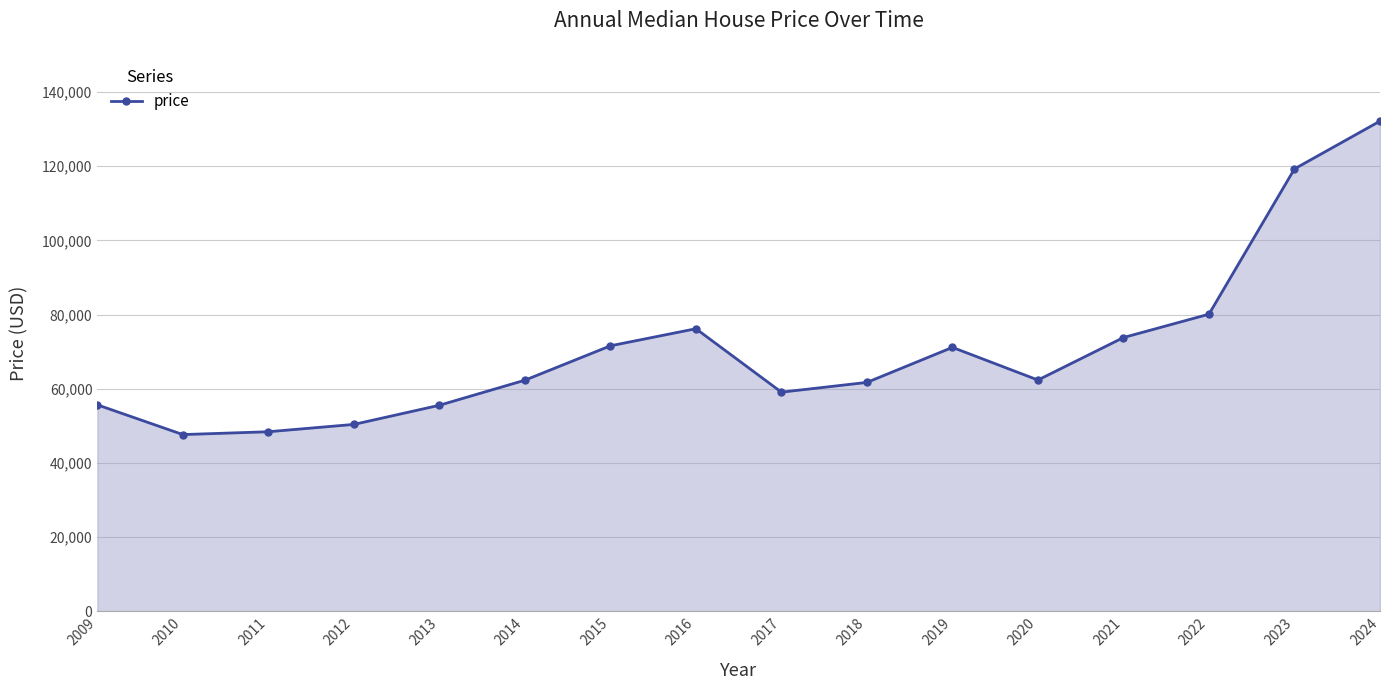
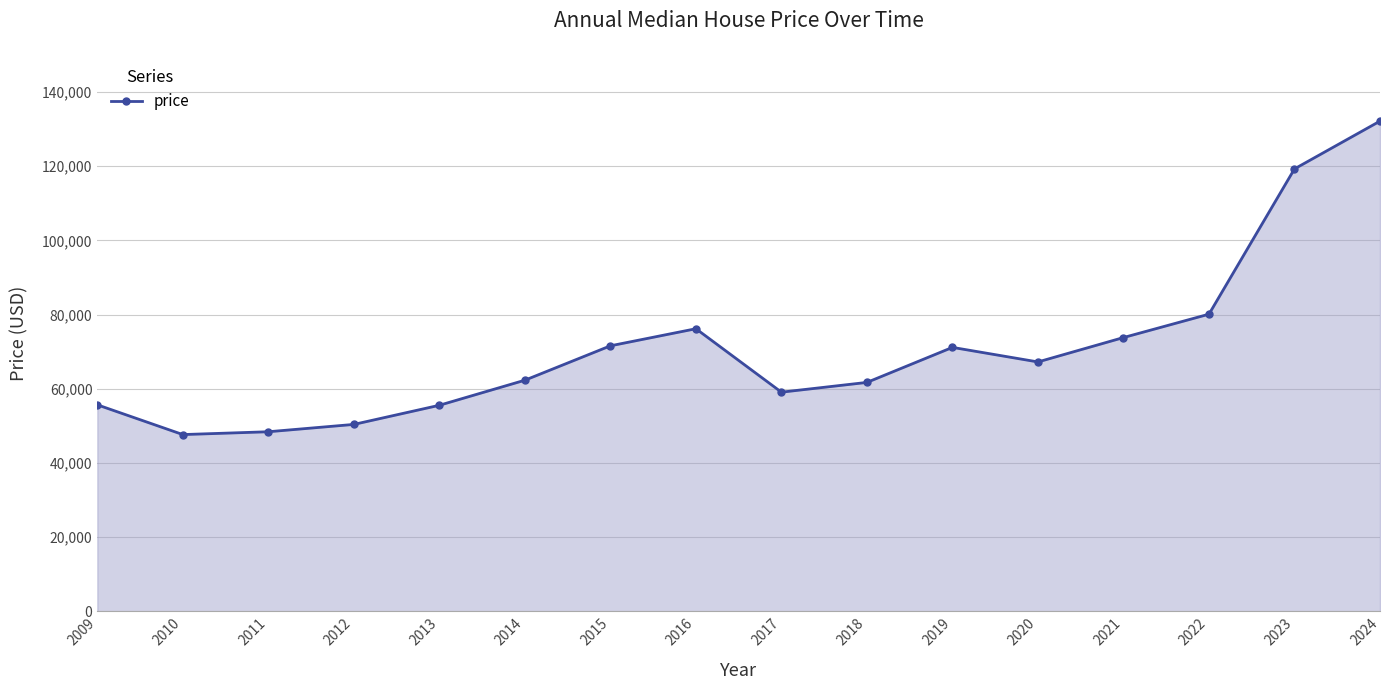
2020: 62,000 -> 67,000
